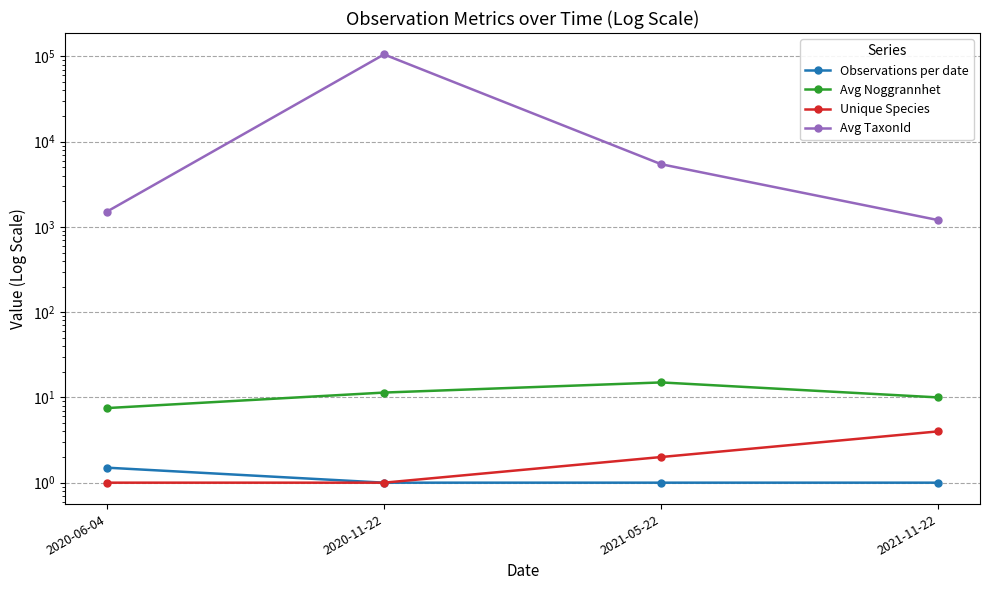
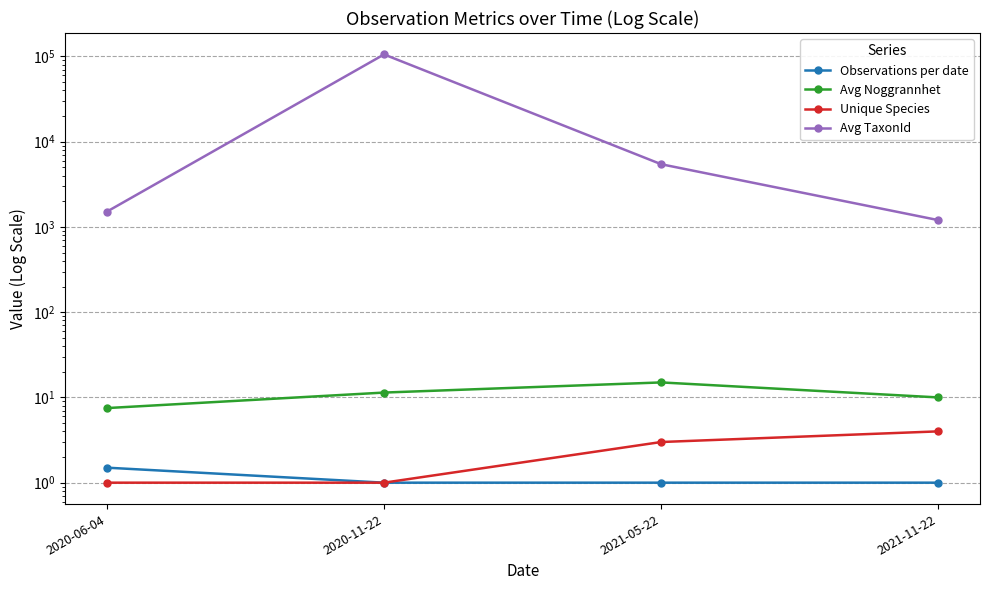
Unique Species, 2021-05-22: 2 -> 3
